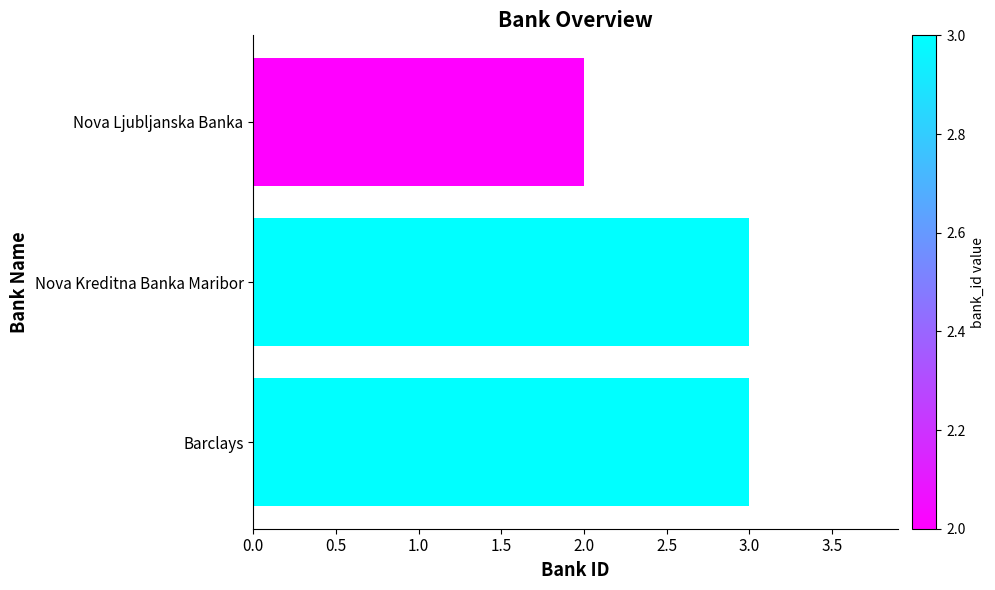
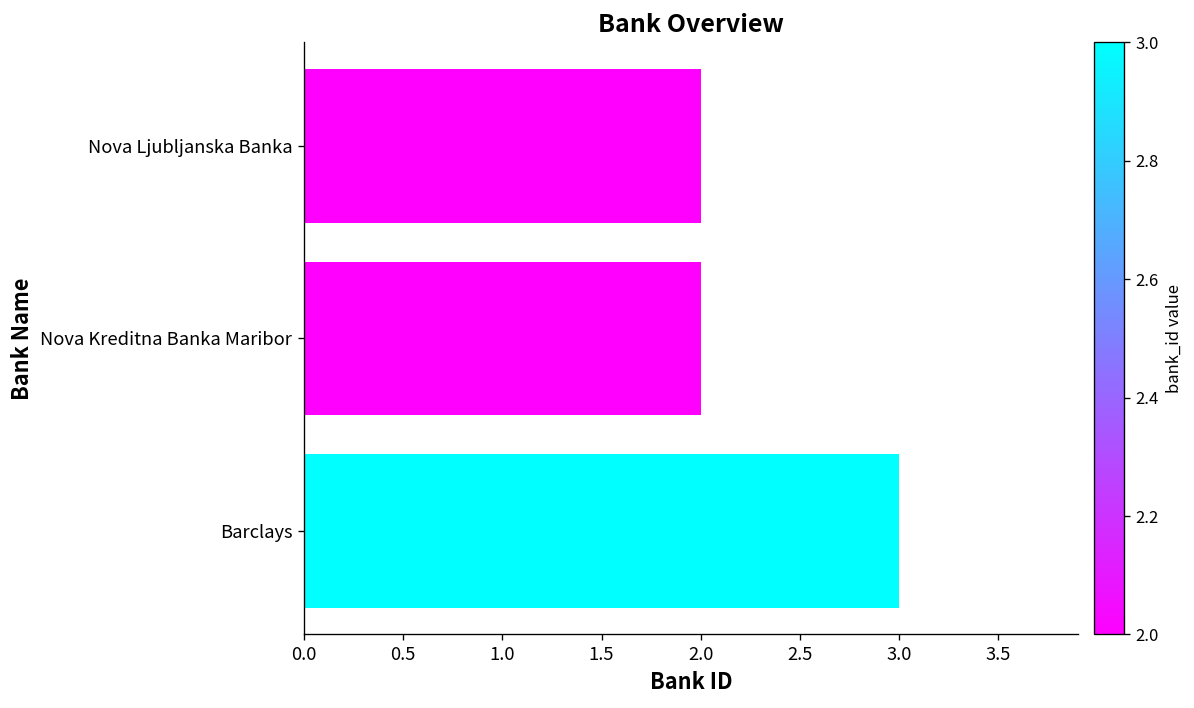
Nova Kreditna Banka Maribor: 3 -> 2
